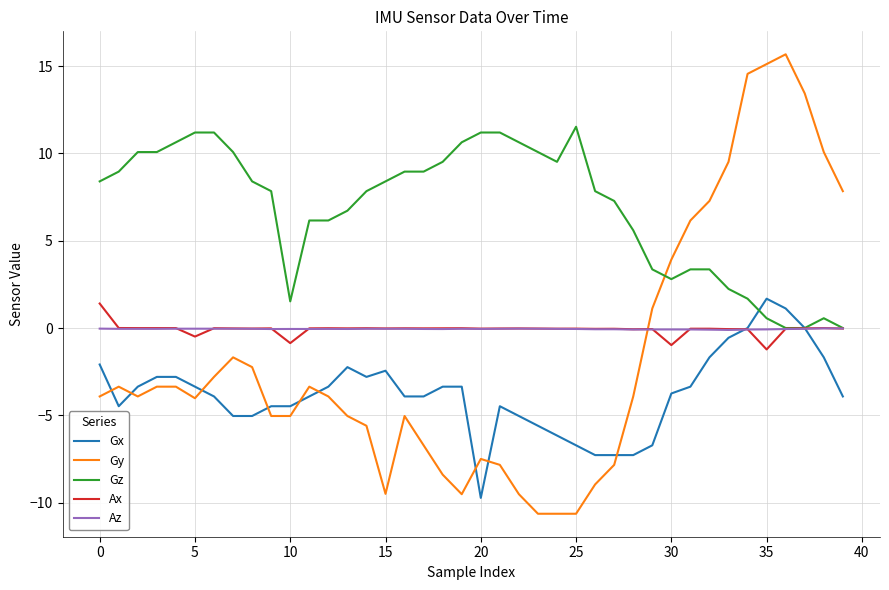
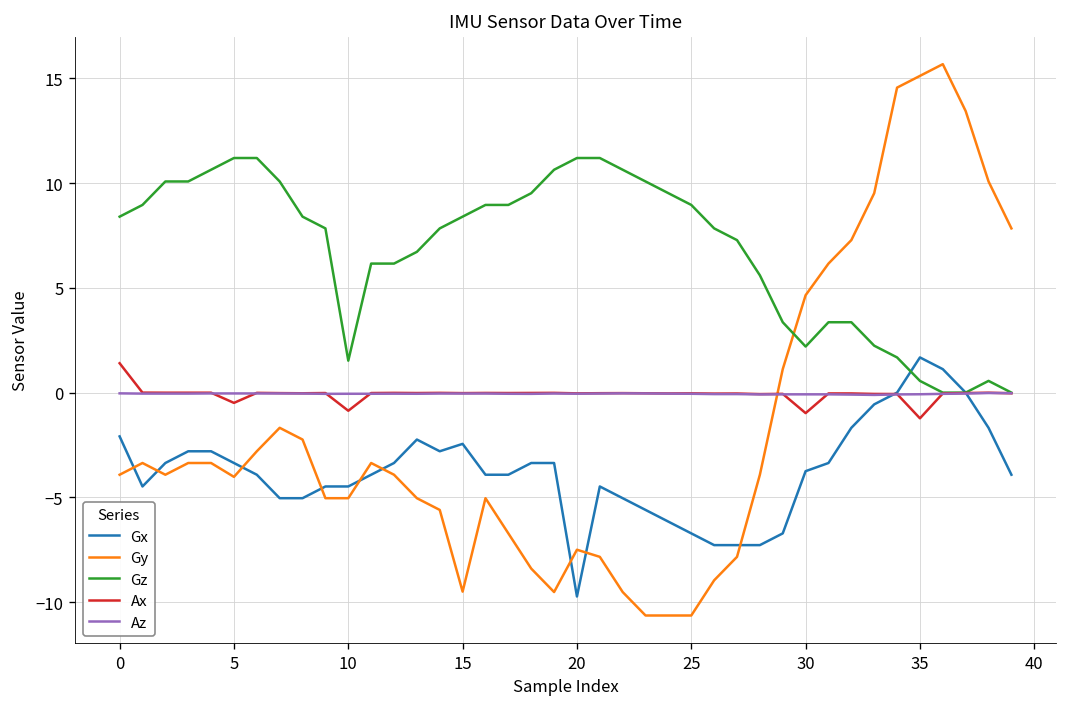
Gz, 25: 11.5 -> 9.0
Gy, 30: 3.9 -> 4.7
Gz, 30: 2.8 -> 2.2
